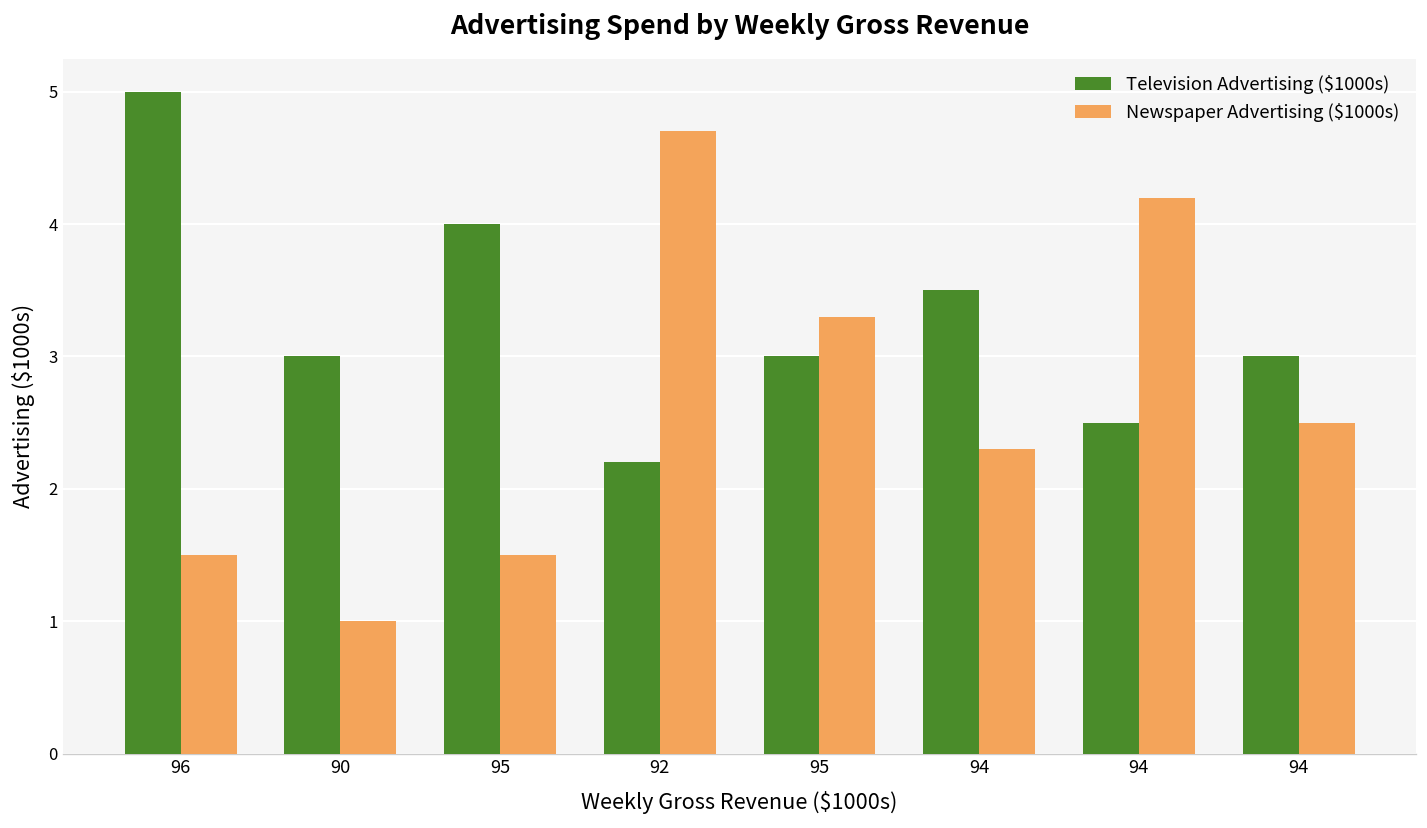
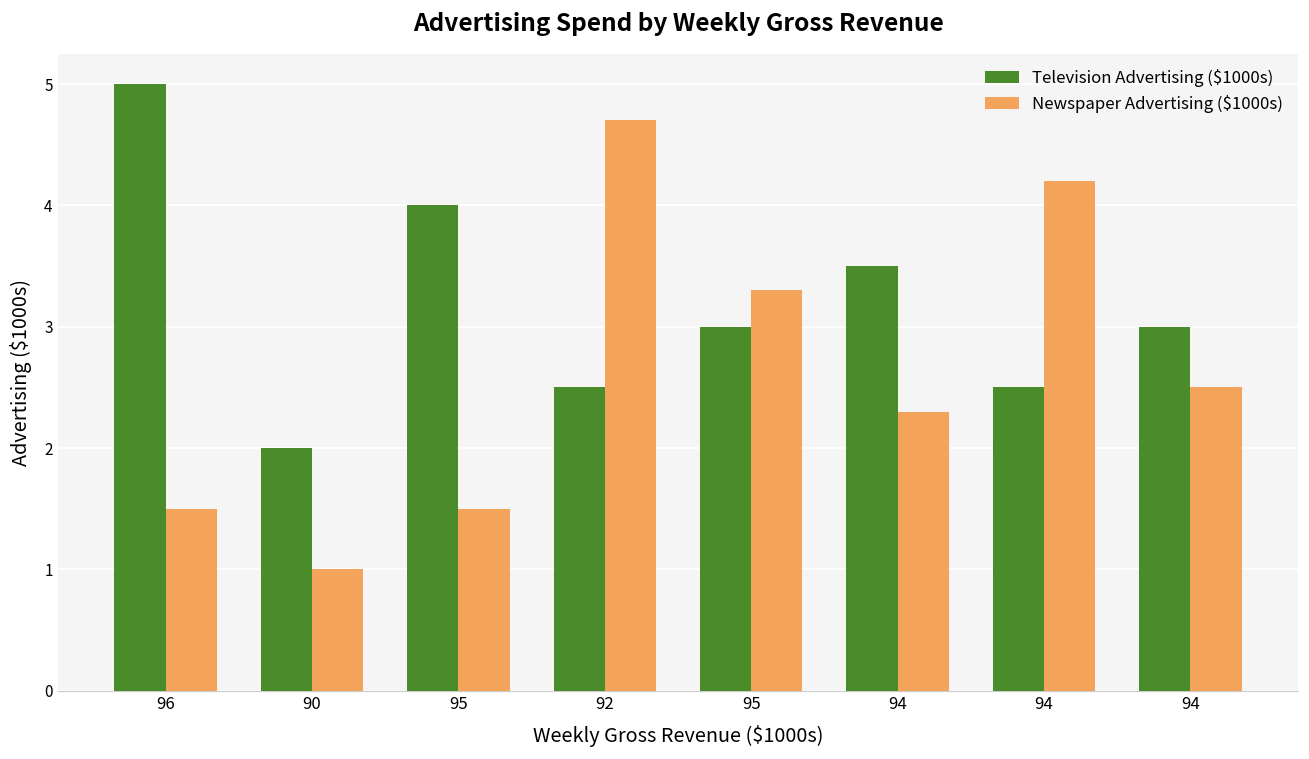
Television Advertising ($1000s), 90: 3 -> 2
Television Advertising ($1000s), 92: 2.2 -> 2.5
